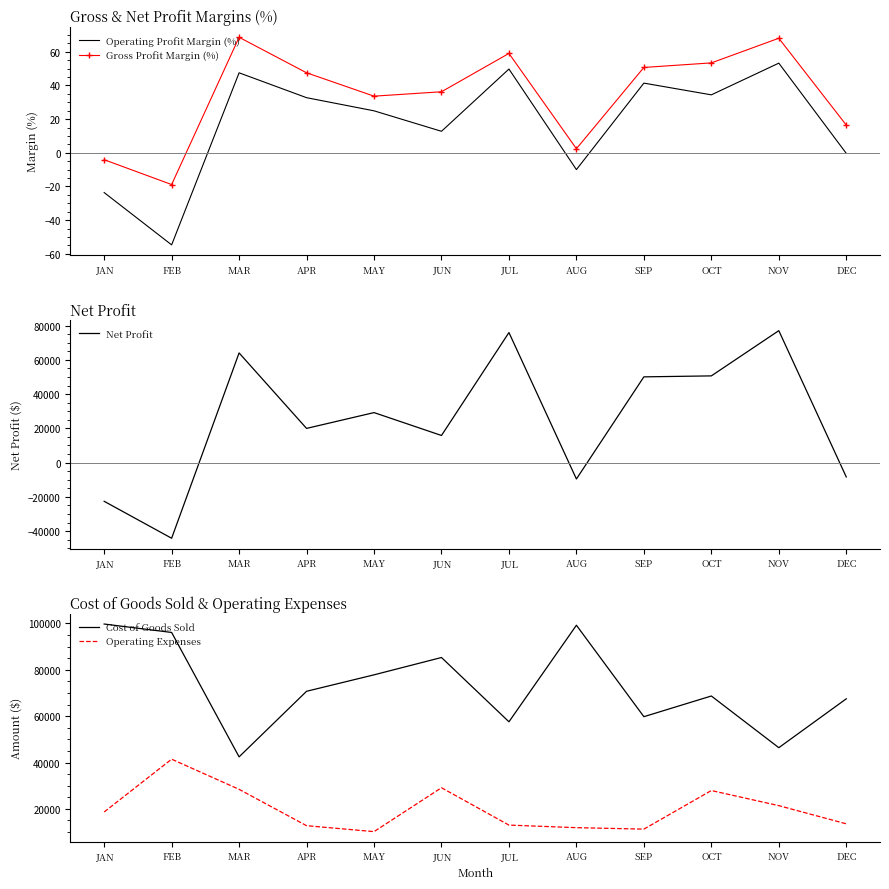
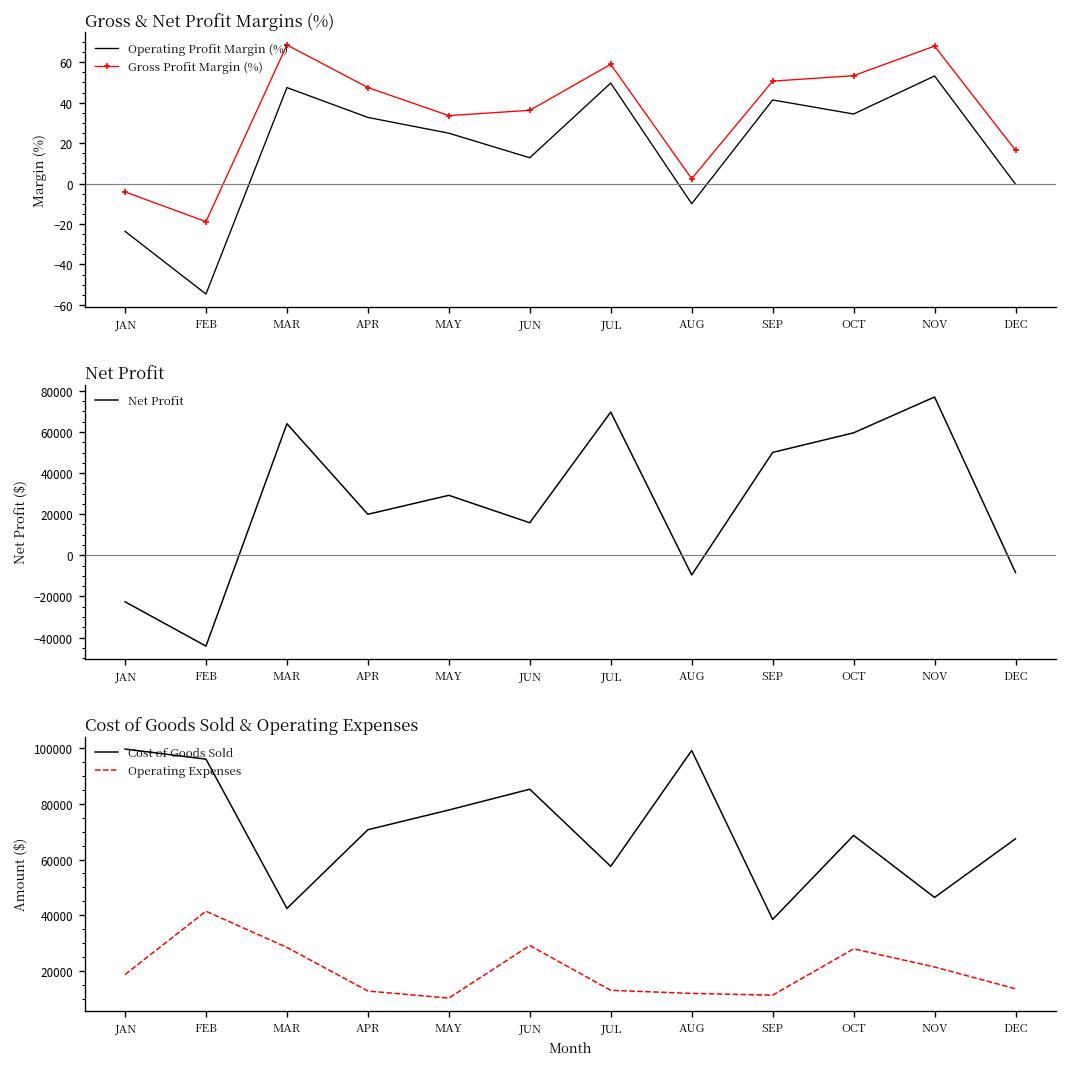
Net Profit, JUL: 76000 -> 70000
Net Profit, OCT: 51000 -> 60000
Cost of Goods Sold & Operating Expenses, Cost of Goods Sold, SEP: 60000 -> 38000
